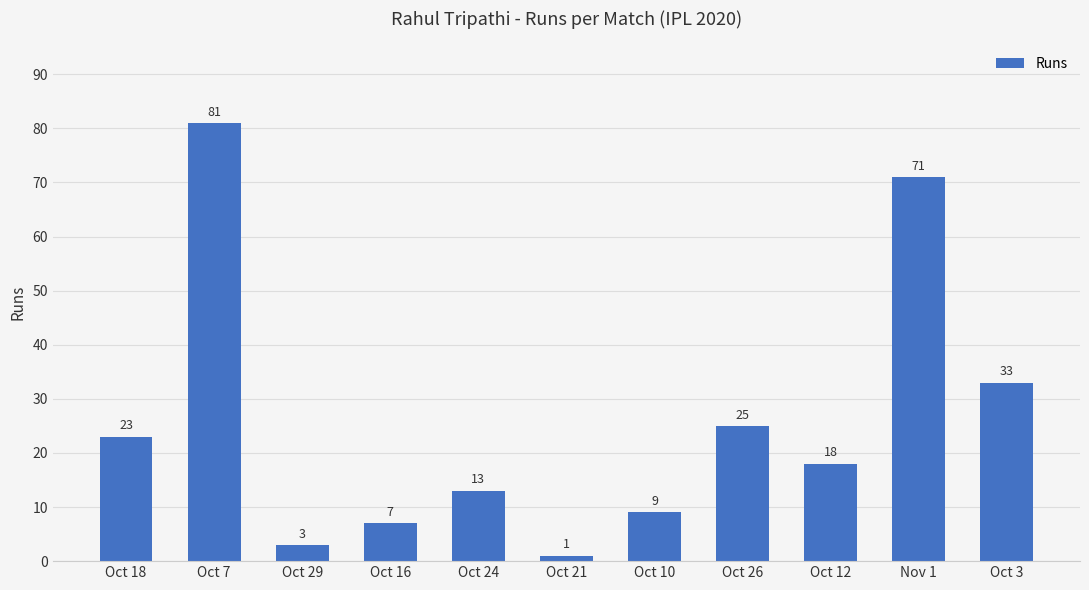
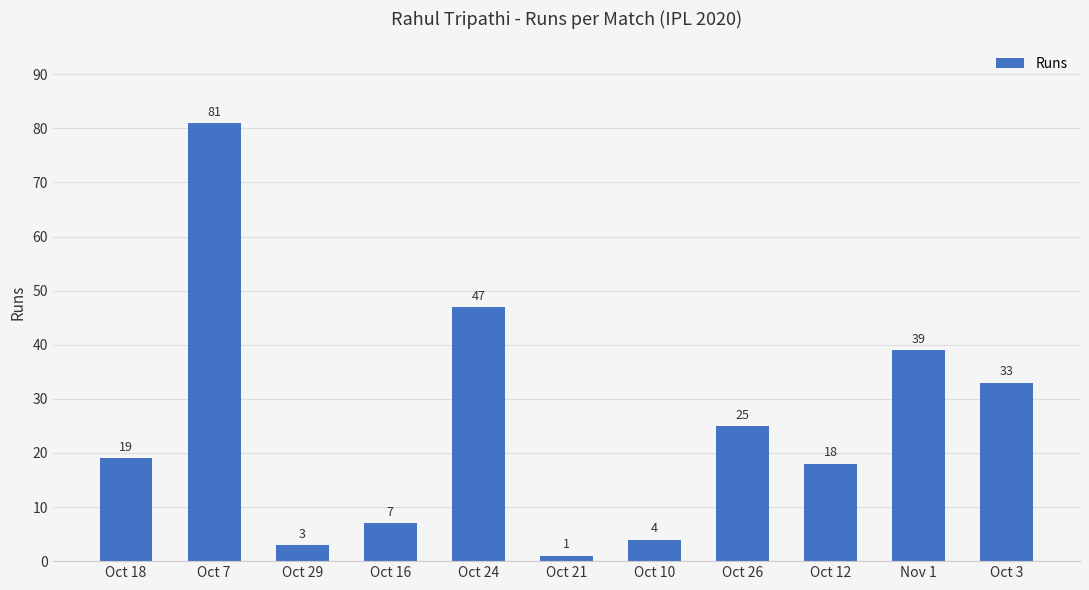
Oct 18: 23 -> 19
Oct 24: 13 -> 47
Oct 10: 9 -> 4
Nov 1: 71 -> 39
